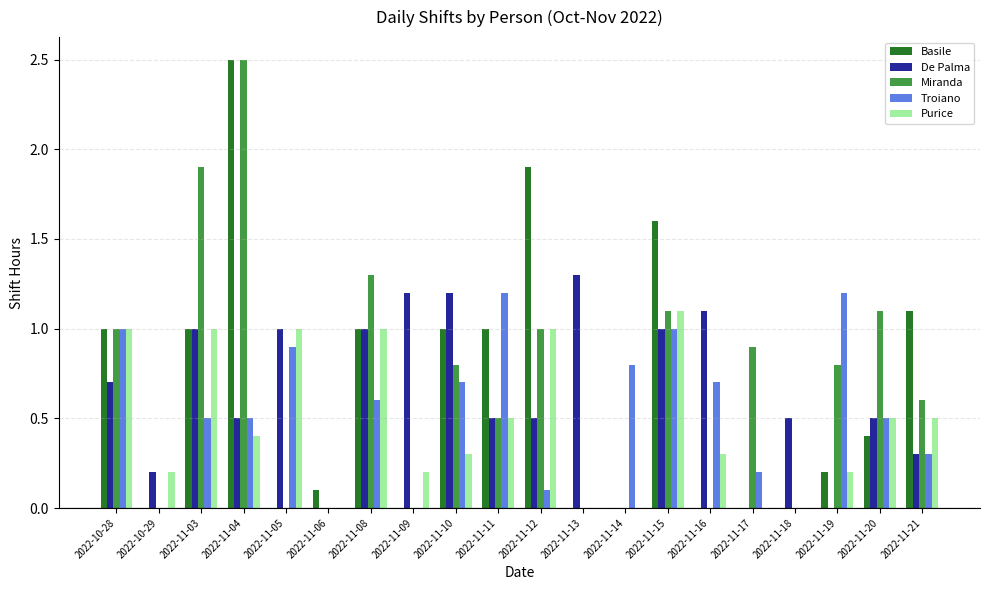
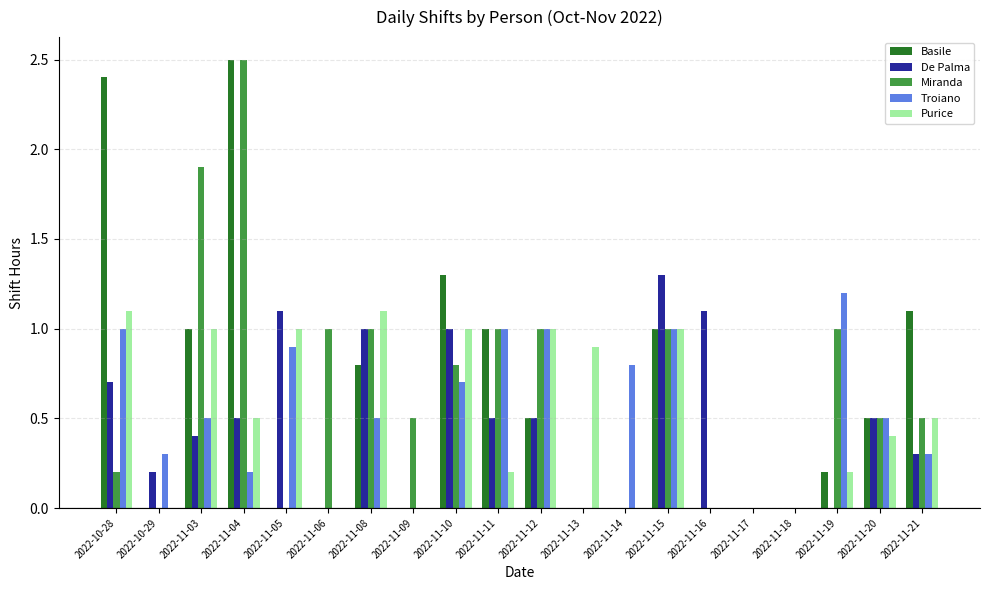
Basile, 2022-10-28: 1.0 -> 2.4
Miranda, 2022-10-28: 1.0 -> 0.2
Purice, 2022-10-28: 1.0 -> 1.1
Troiano, 2022-10-29: 0.0 -> 0.3
Purice, 2022-10-29: 0.2 -> 0.0
De Palma, 2022-11-03: 1.0 -> 0.4
Troiano, 2022-11-04: 0.5 -> 0.2
Purice, 2022-11-04: 0.4 -> 0.5
De Palma, 2022-11-05: 1.0 -> 1.1
Basile, 2022-11-06: 0.1 -> 0.0
Miranda, 2022-11-06: 0 -> 1
Basile, 2022-11-08: 1.0 -> 0.8
Miranda, 2022-11-08: 1.3 -> 1.0
Troiano, 2022-11-08: 0.6 -> 0.5
Purice, 2022-11-08: 1.0 -> 1.1
De Palma, 2022-11-09: 1.2 -> 0.0
Miranda, 2022-11-09: 0.0 -> 0.5
Purice, 2022-11-09: 0.2 -> 0.0
Basile, 2022-11-10: 1.0 -> 1.3
De Palma, 2022-11-10: 1.2 -> 1.0
Purice, 2022-11-10: 0.3 -> 1.0
Miranda, 2022-11-11: 0.5 -> 1.0
Troiano, 2022-11-11: 1.2 -> 1.0
Purice, 2022-11-11: 0.5 -> 0.2
Basile, 2022-11-12: 1.9 -> 0.5
Troiano, 2022-11-12: 0.1 -> 1.0
De Palma, 2022-11-13: 1.3 -> 0.0
Purice, 2022-11-13: 0.0 -> 0.9
Basile, 2022-11-15: 1.6 -> 1.0
De Palma, 2022-11-15: 1.0 -> 1.3
Miranda, 2022-11-15: 1.1 -> 1.0
Purice, 2022-11-15: 1.1 -> 1.0
Troiano, 2022-11-16: 0.7 -> 0.0
Purice, 2022-11-16: 0.3 -> 0.0
Miranda, 2022-11-17: 0.9 -> 0.0
Troiano, 2022-11-17: 0.2 -> 0.0
De Palma, 2022-11-18: 0.5 -> 0.0
Miranda, 2022-11-19: 0.8 -> 1.0
Basile, 2022-11-20: 0.4 -> 0.5
Miranda, 2022-11-20: 1.1 -> 0.5
Purice, 2022-11-20: 0.5 -> 0.4
Miranda, 2022-11-21: 0.6 -> 0.5
